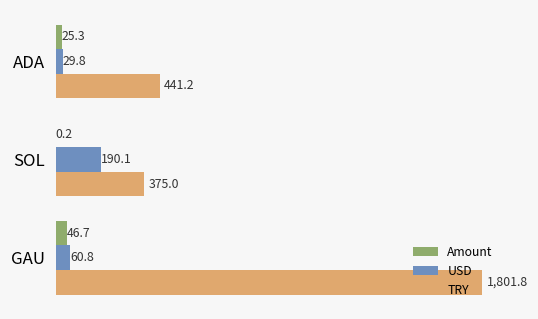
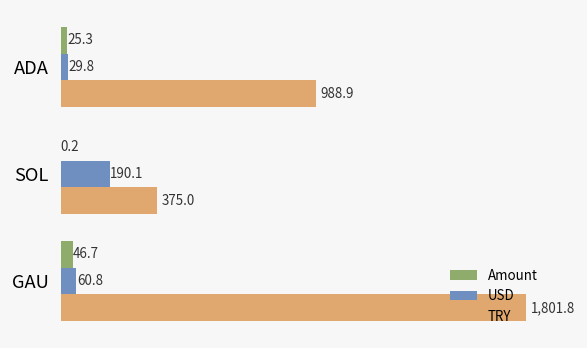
TRY, ADA: 441.2 -> 988.9
